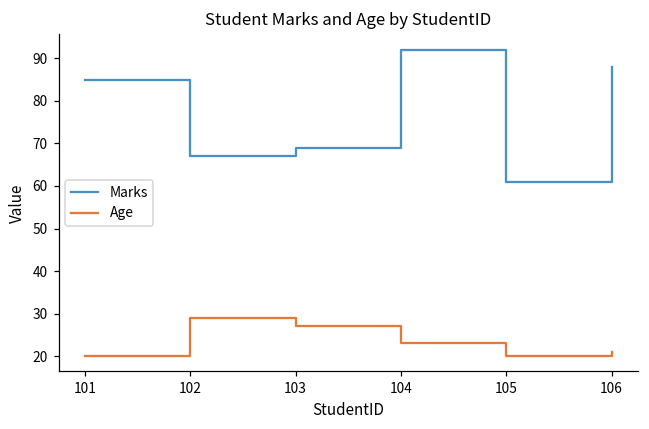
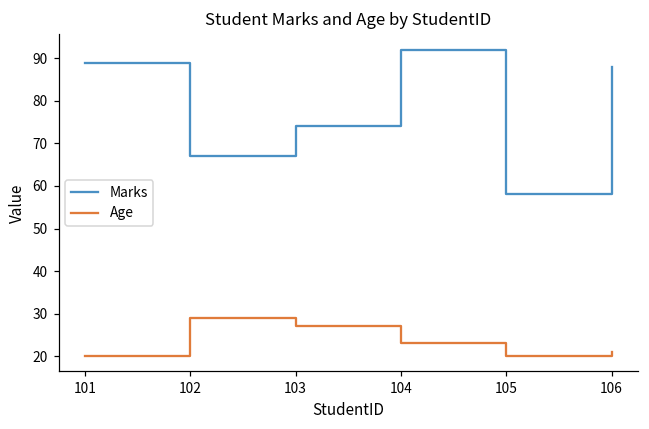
Marks, 101: 85 -> 89
Marks, 103: 69 -> 74
Marks, 105: 61 -> 58
